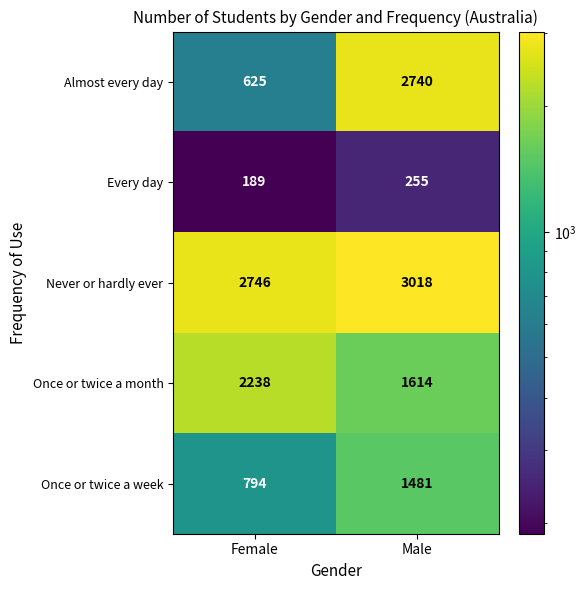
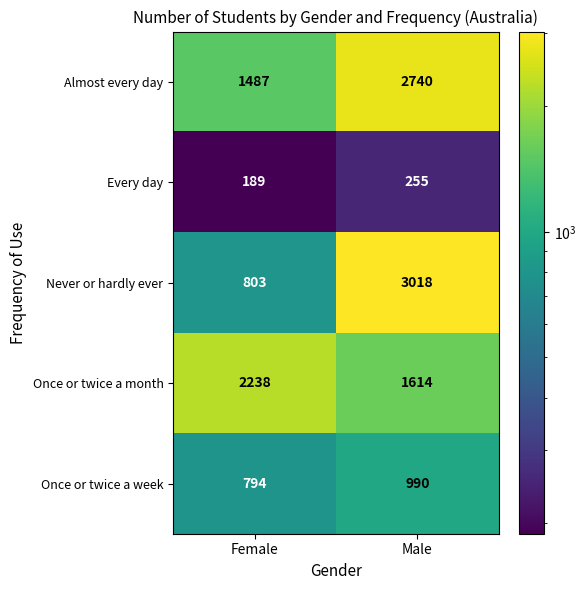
Almost every day, Female: 625 -> 1487
Never or hardly ever, Female: 2746 -> 803
Once or twice a week, Male: 1481 -> 990
